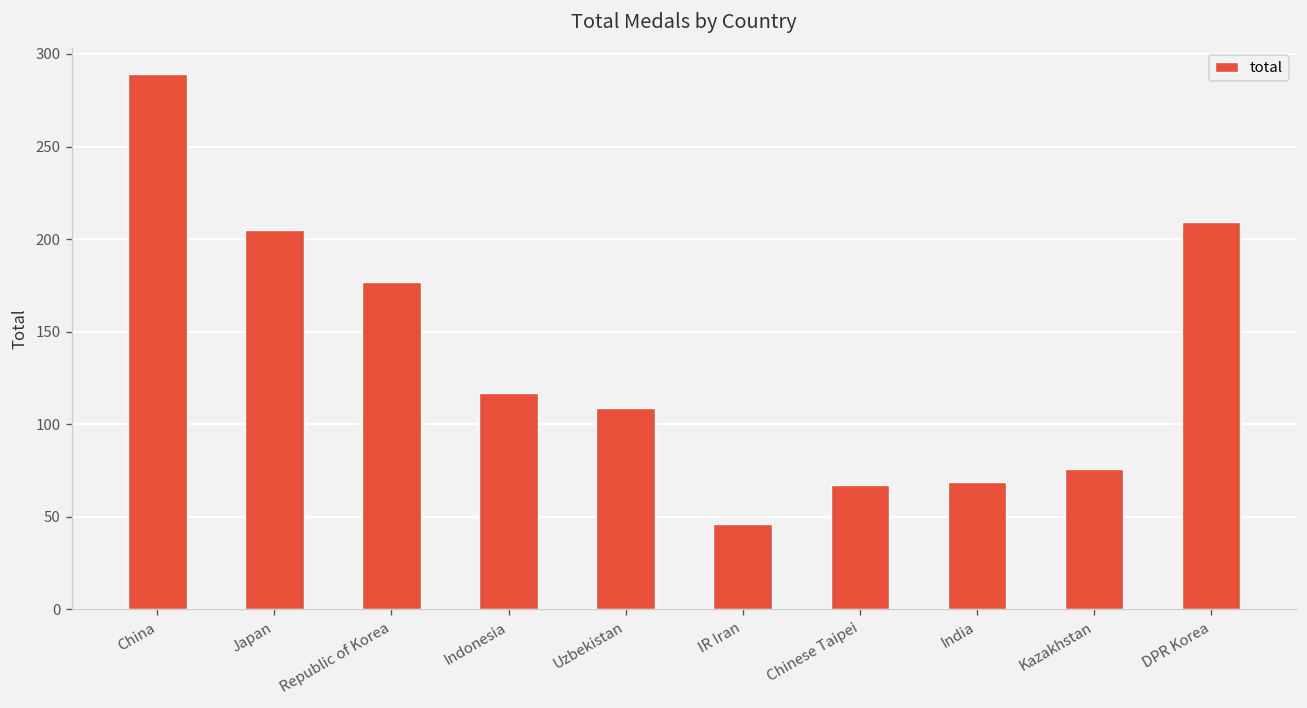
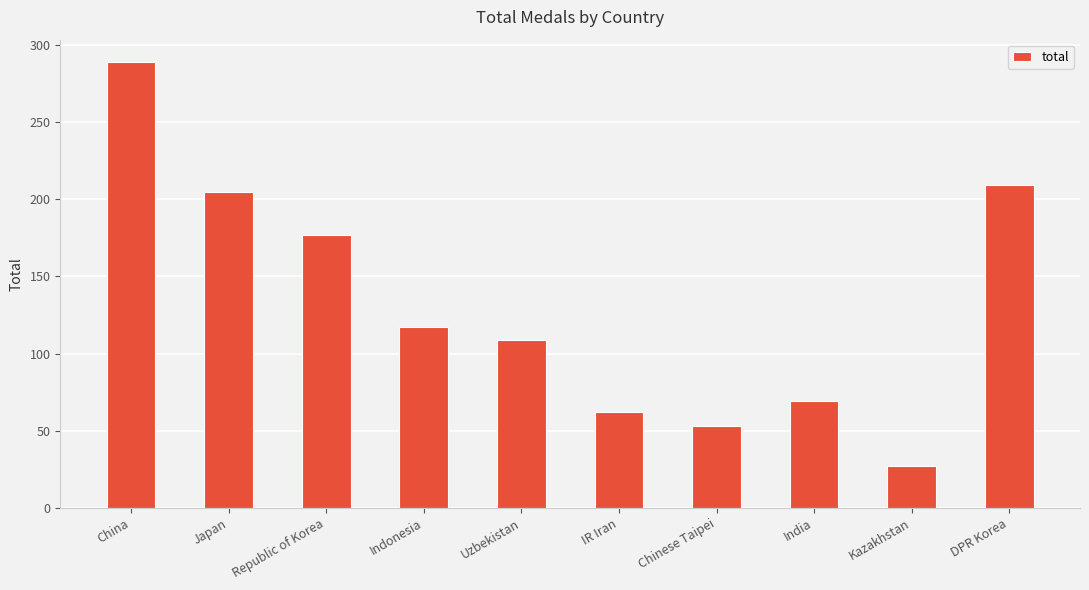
IR Iran: 46 -> 62
Chinese Taipei: 67 -> 53
Kazakhstan: 76 -> 27
